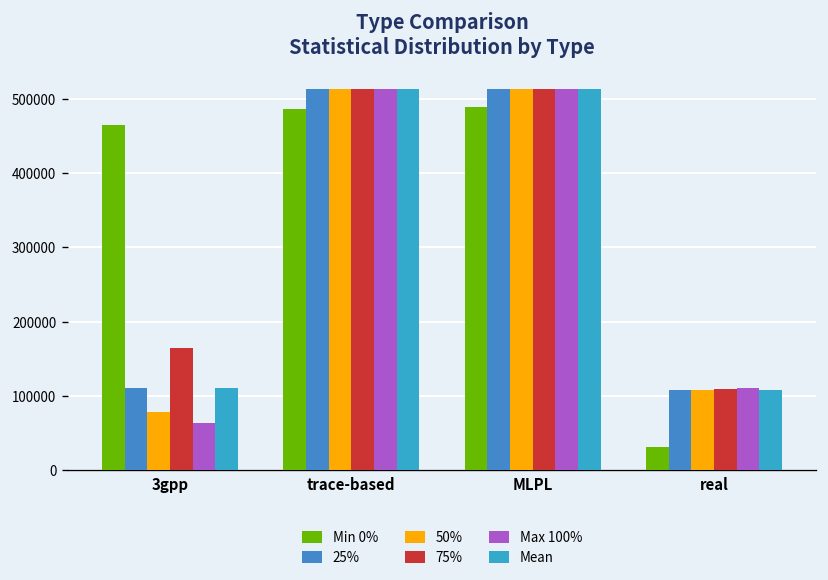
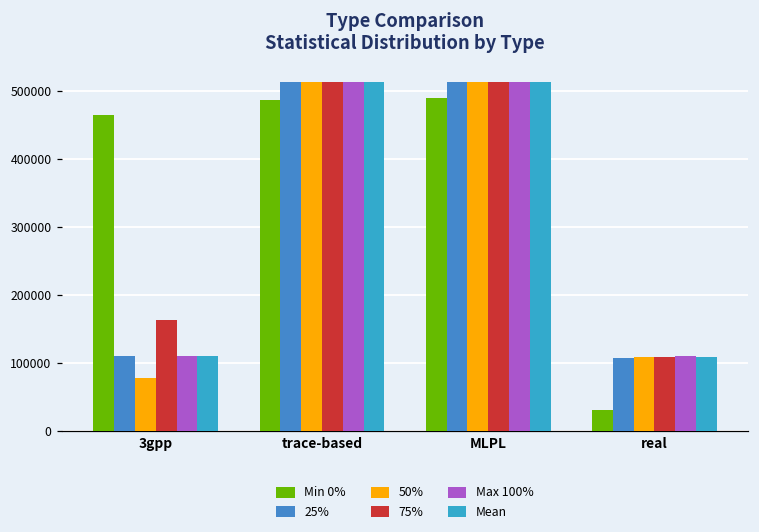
Max 100%, 3gpp: 60000 -> 110000
